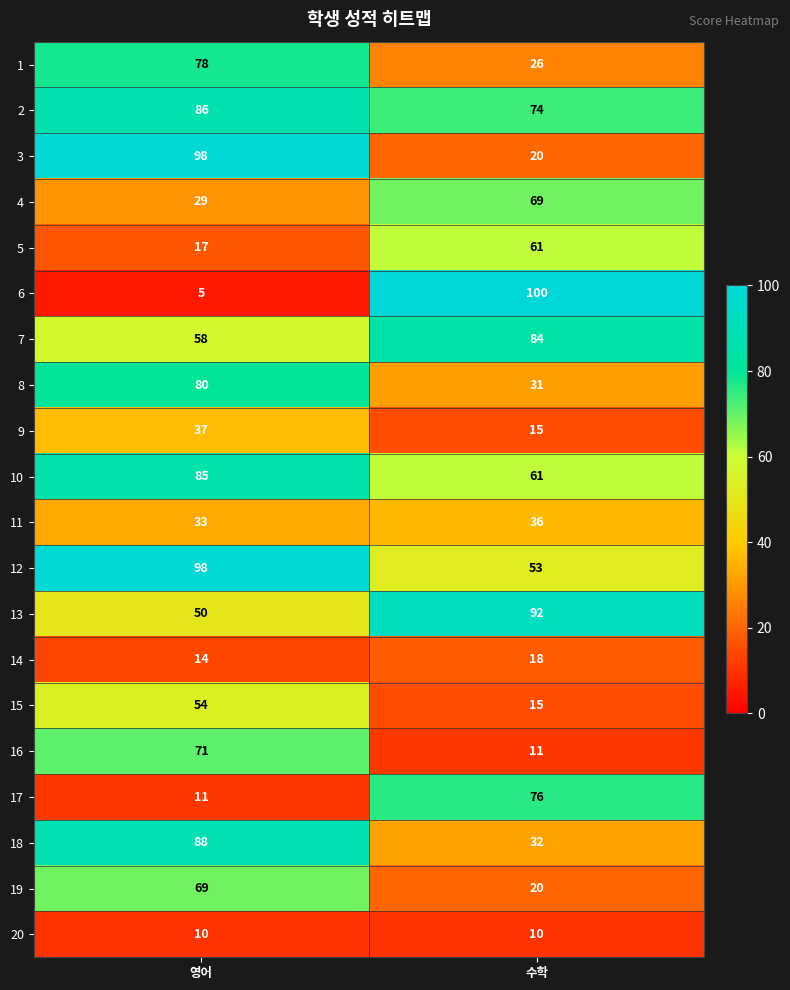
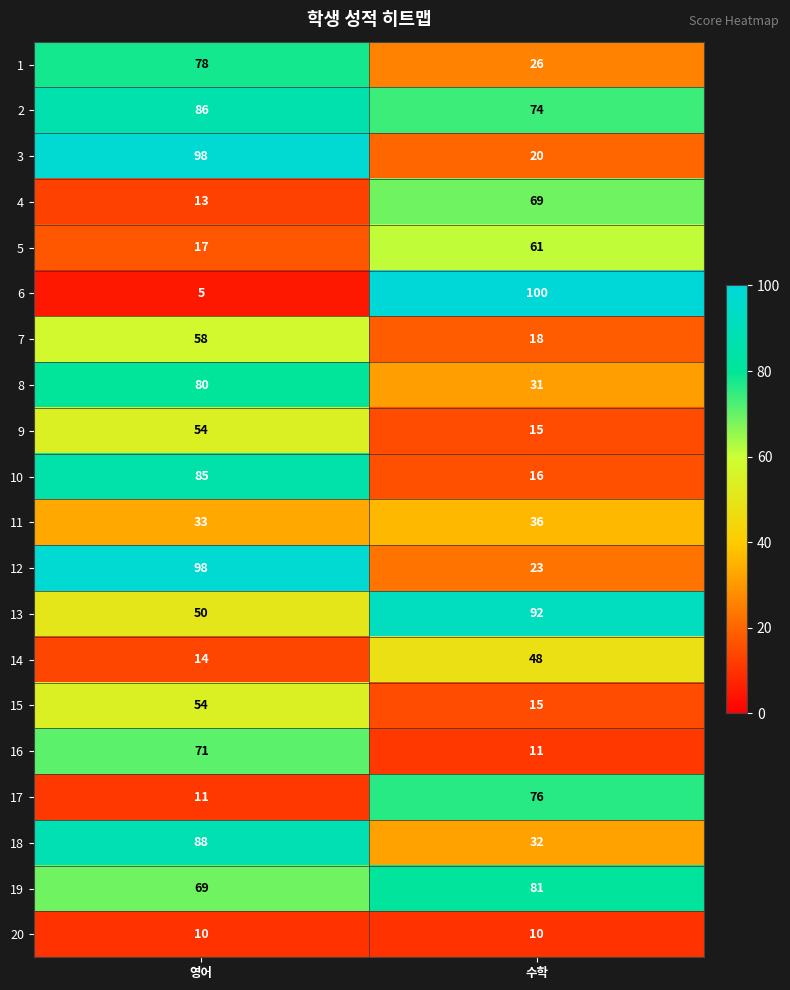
4, 영어: 29 -> 13
7, 수학: 84 -> 18
9, 영어: 37 -> 54
10, 수학: 61 -> 16
12, 수학: 53 -> 23
14, 수학: 18 -> 48
19, 수학: 20 -> 81
